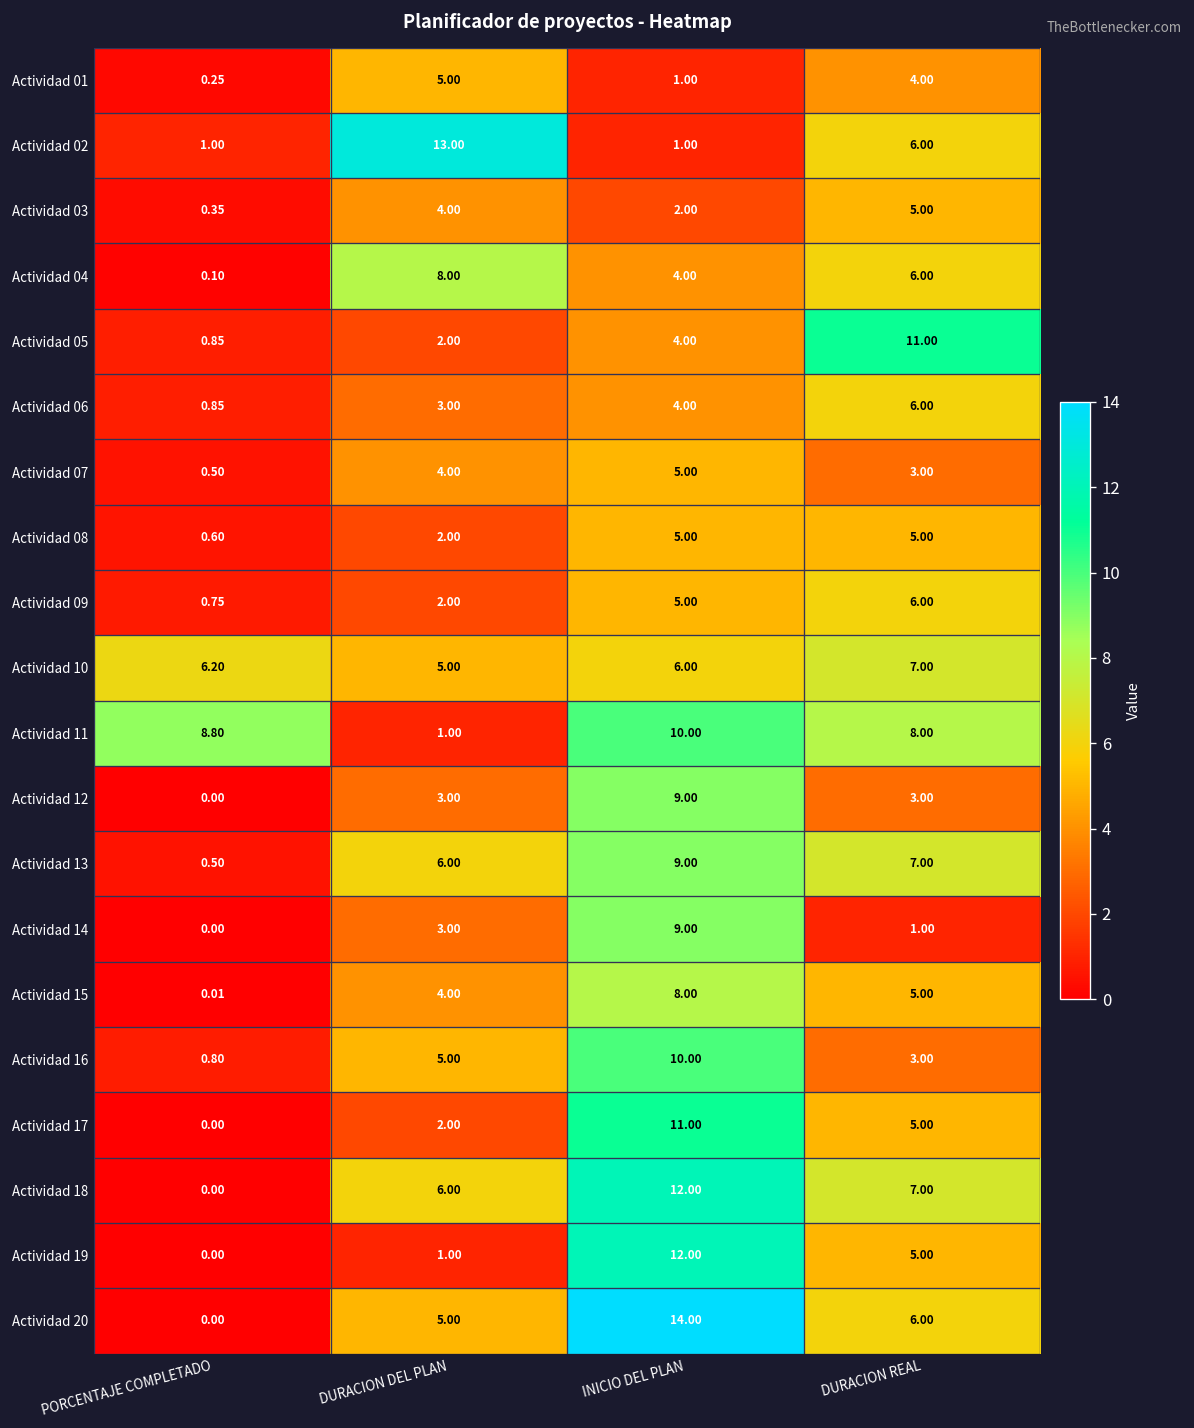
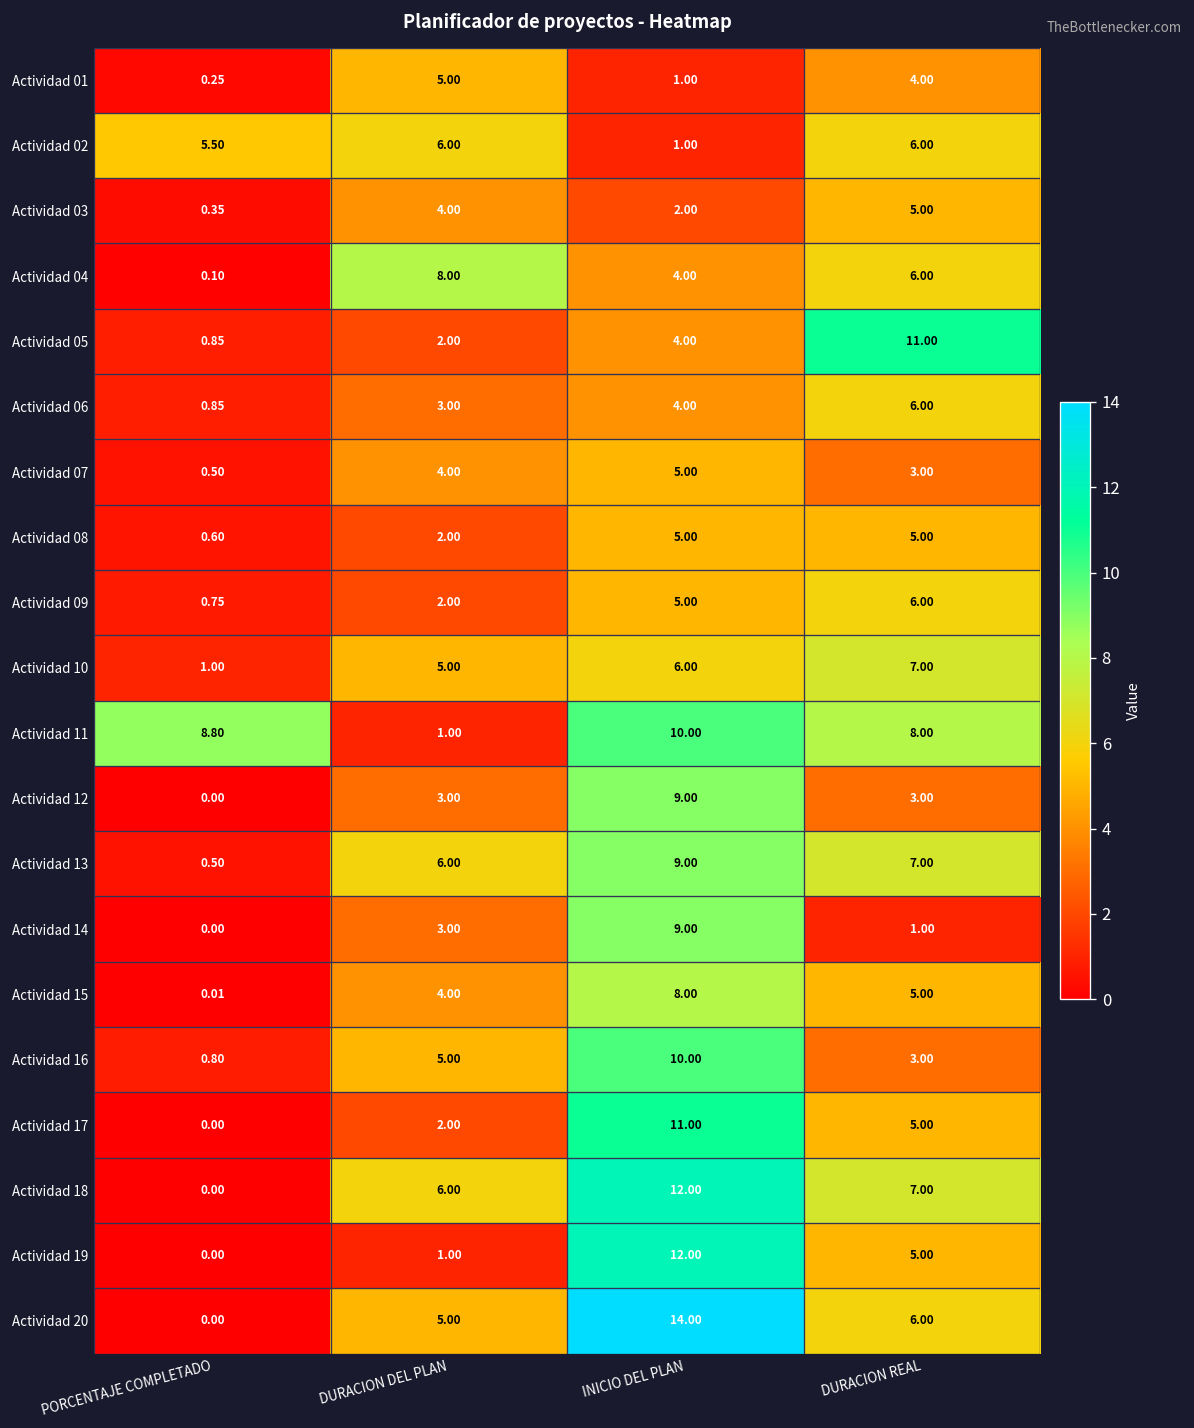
Actividad 02, PORCENTAJE COMPLETADO: 1.00 -> 5.50
Actividad 02, DURACION DEL PLAN: 13.00 -> 6.00
Actividad 10, PORCENTAJE COMPLETADO: 6.20 -> 1.00
